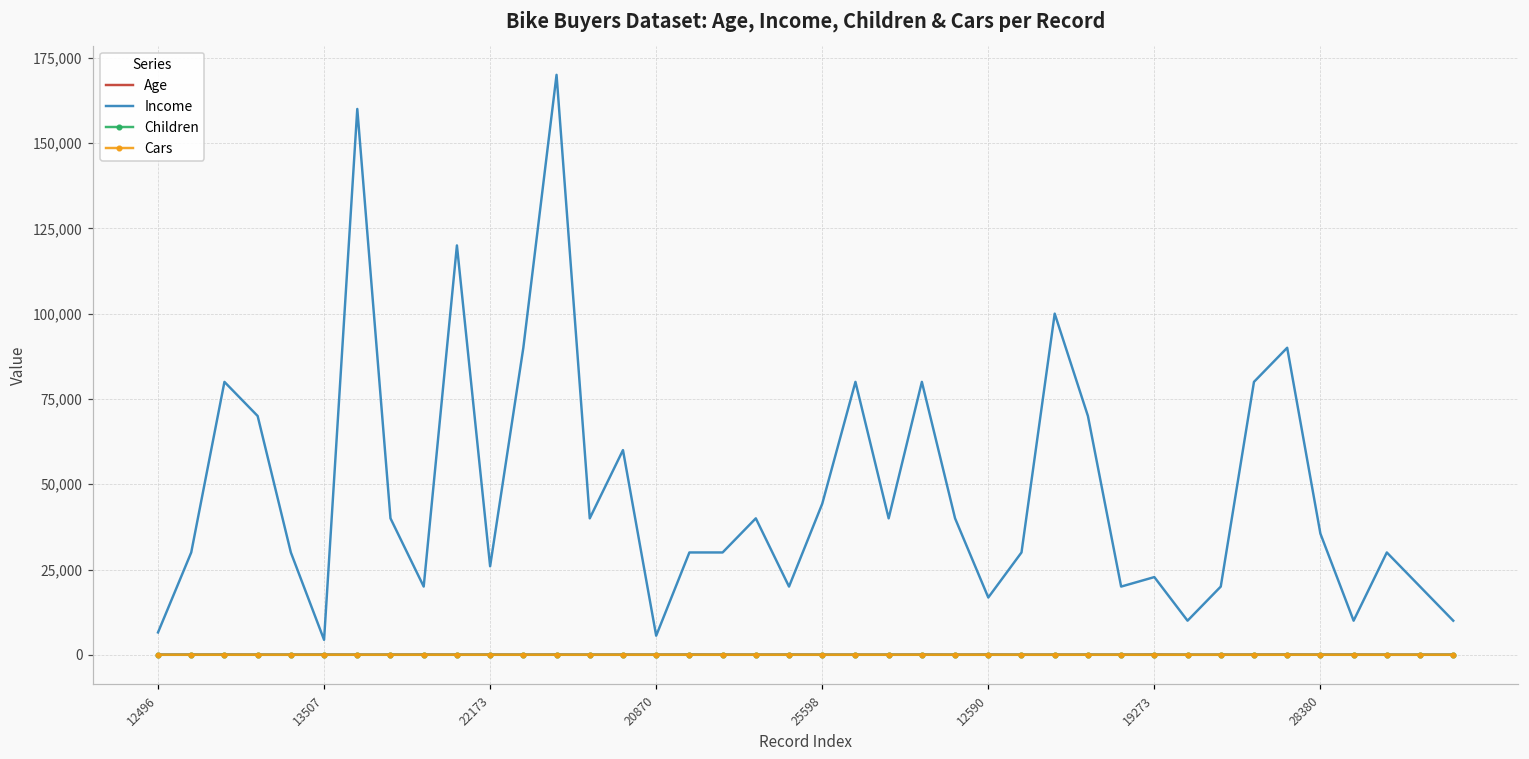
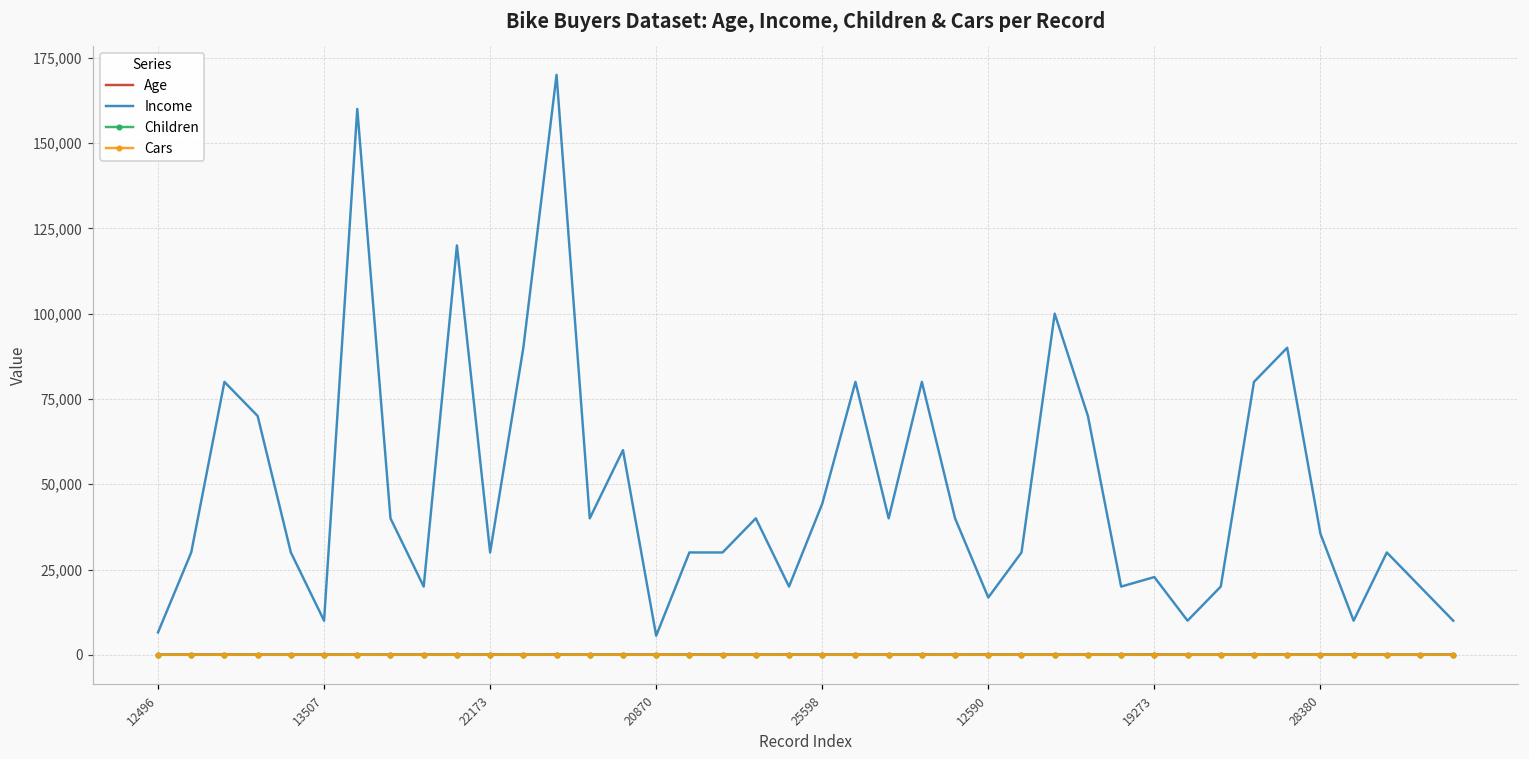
Income, 13507: 4,000 -> 10,000
Income, 22173: 26,000 -> 30,000
